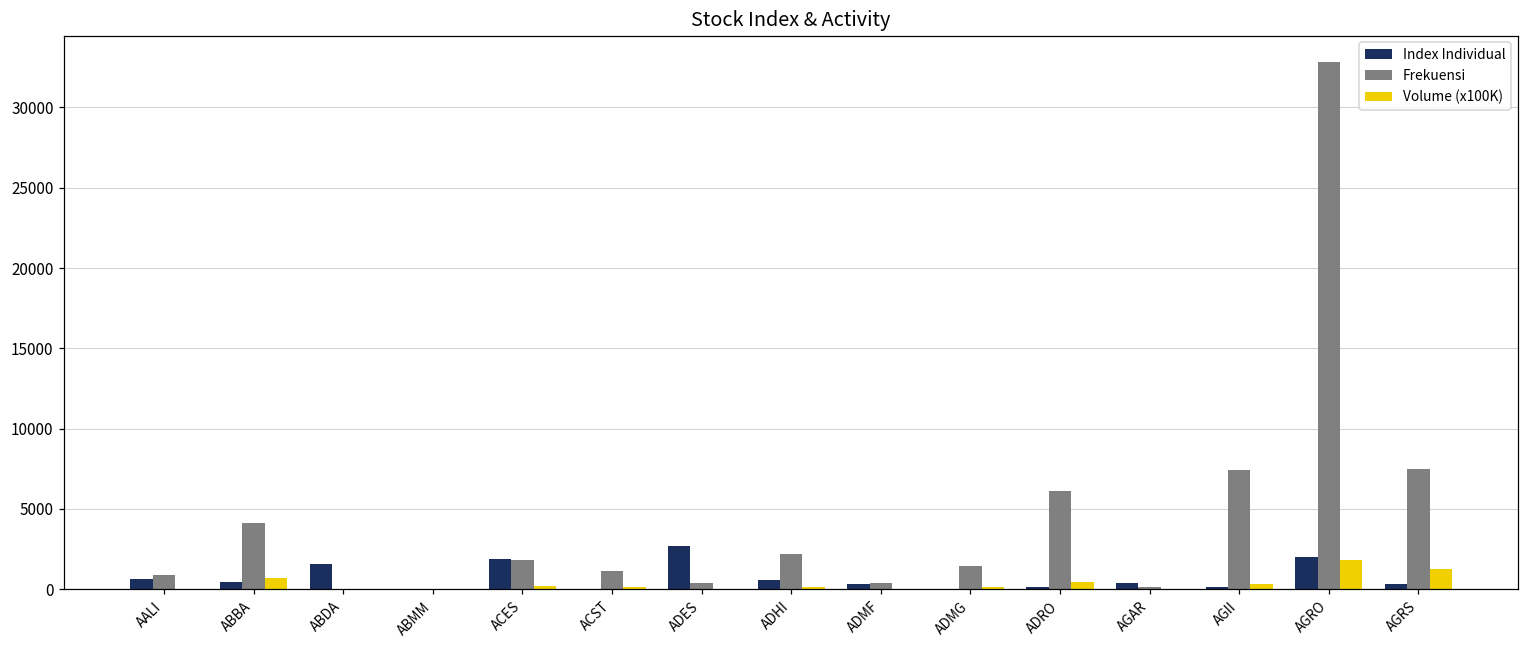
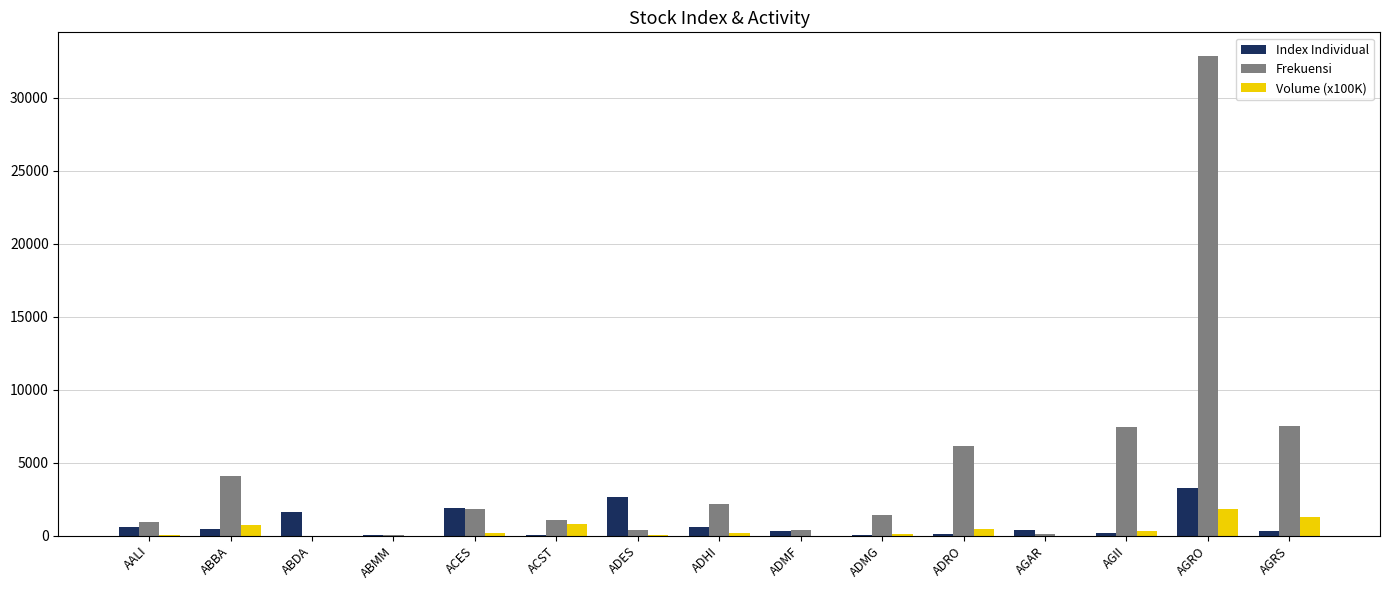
Volume (x100K), ACST: 100 -> 800
Index Individual, AGRO: 2000 -> 3200
